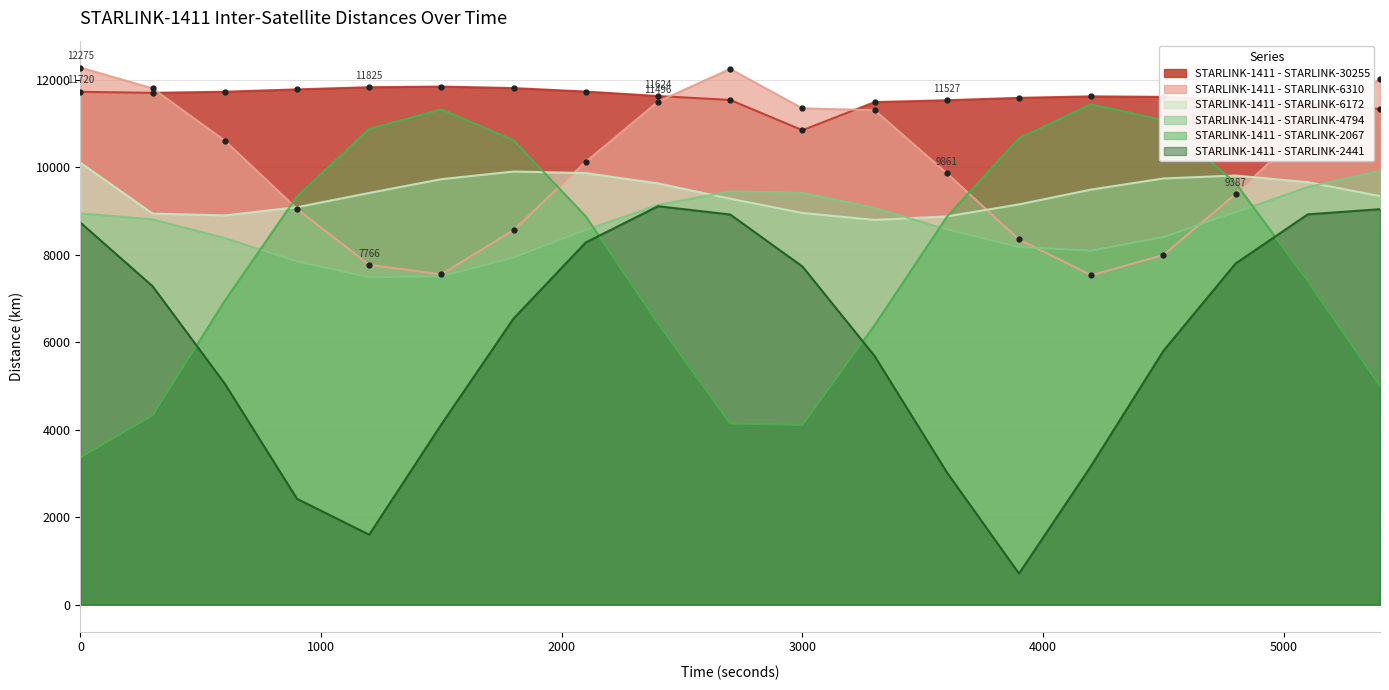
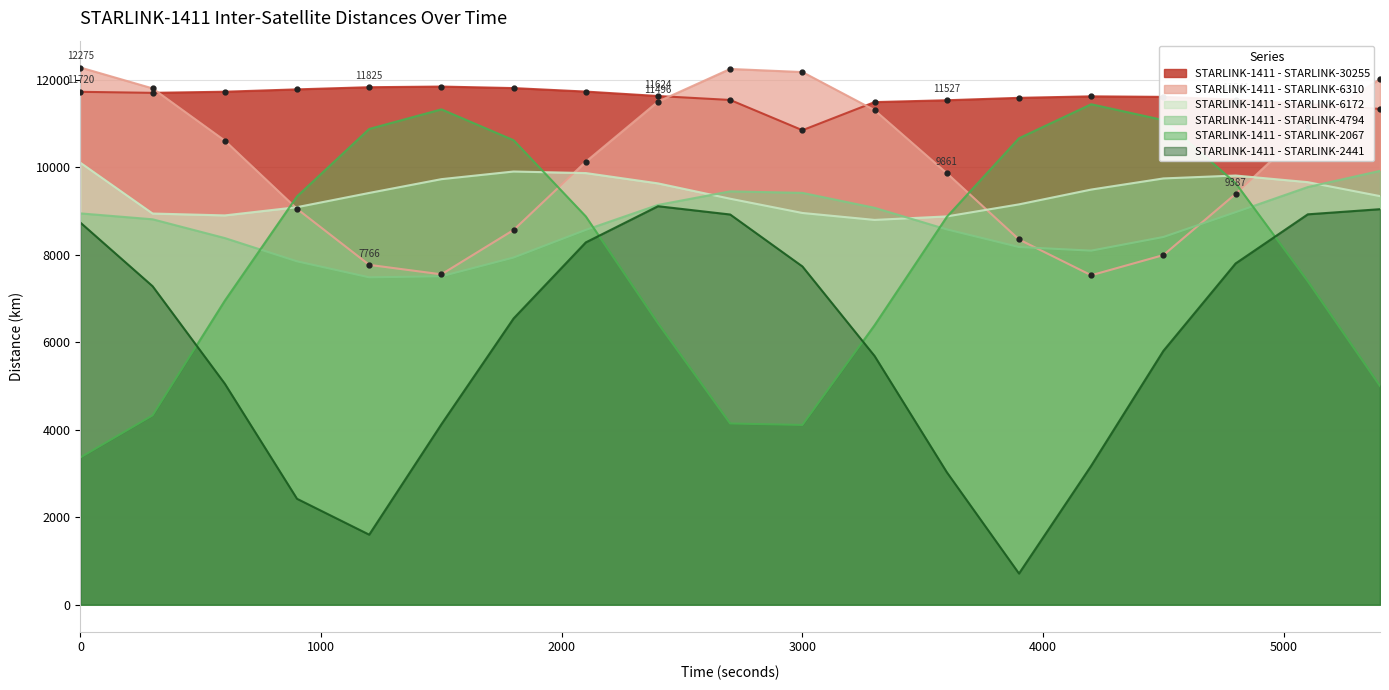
STARLINK-1411 - STARLINK-6310, 3000: 11300 -> 12200
